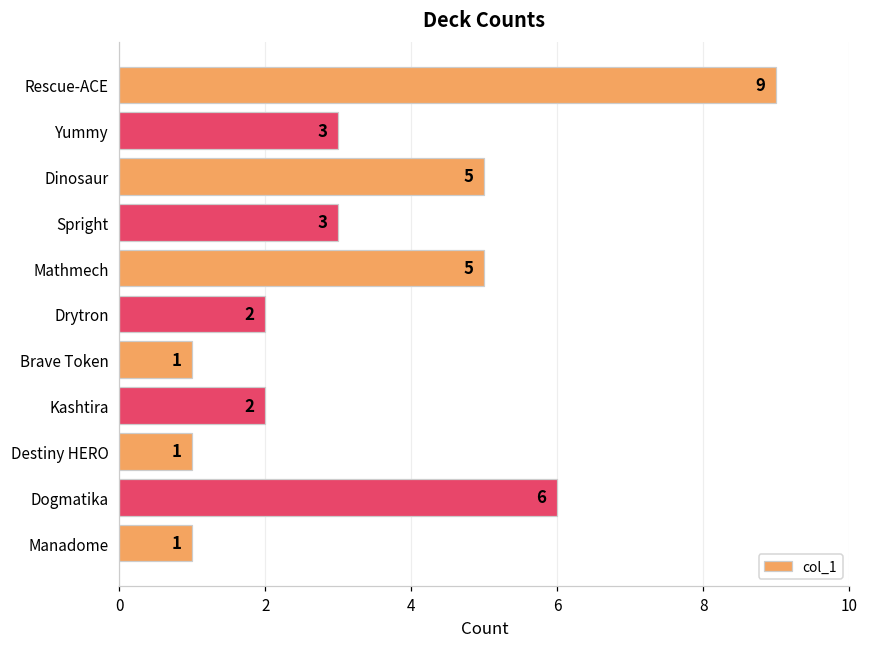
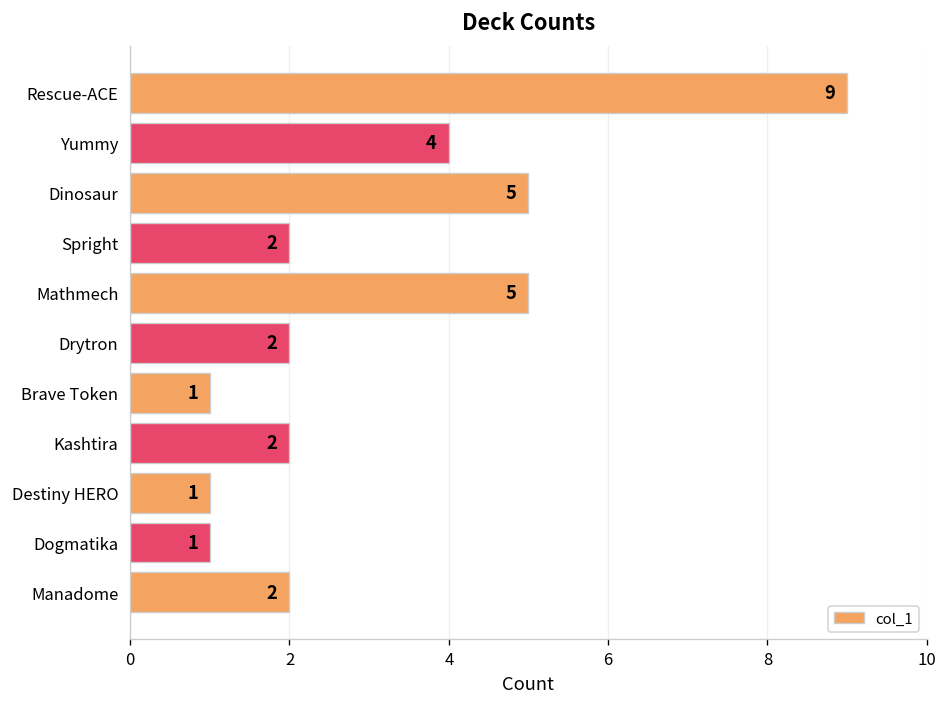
Yummy: 3 -> 4
Spright: 3 -> 2
Dogmatika: 6 -> 1
Manadome: 1 -> 2
